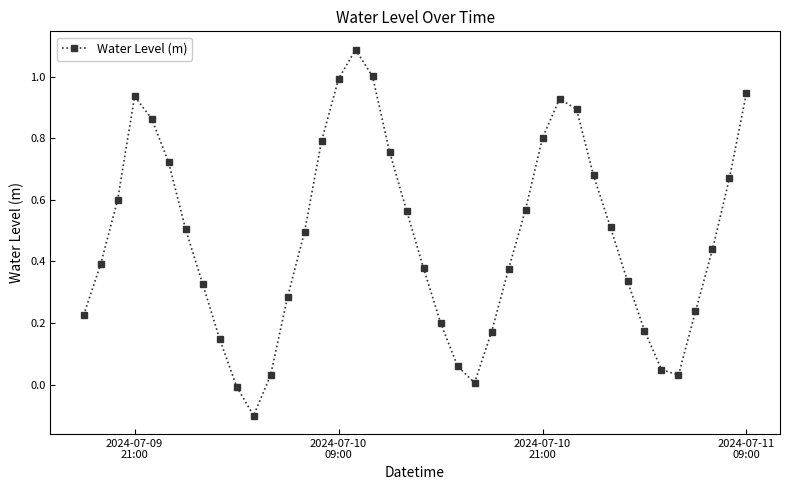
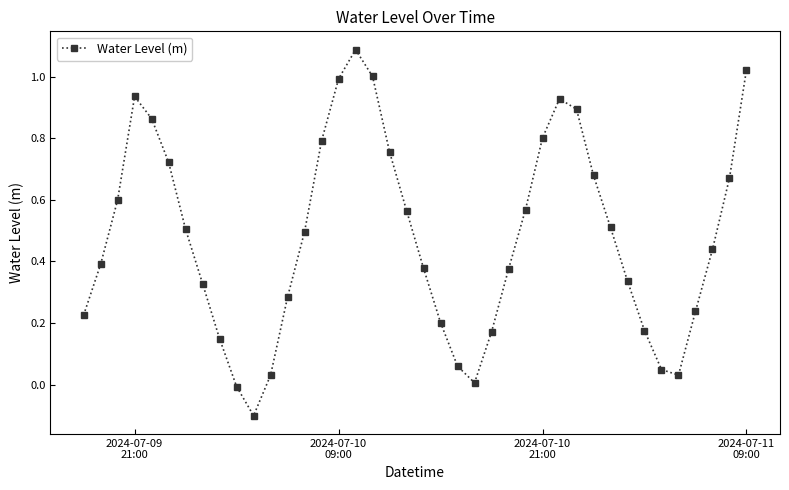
2024-07-11 09:00: 0.95 -> 1.02
